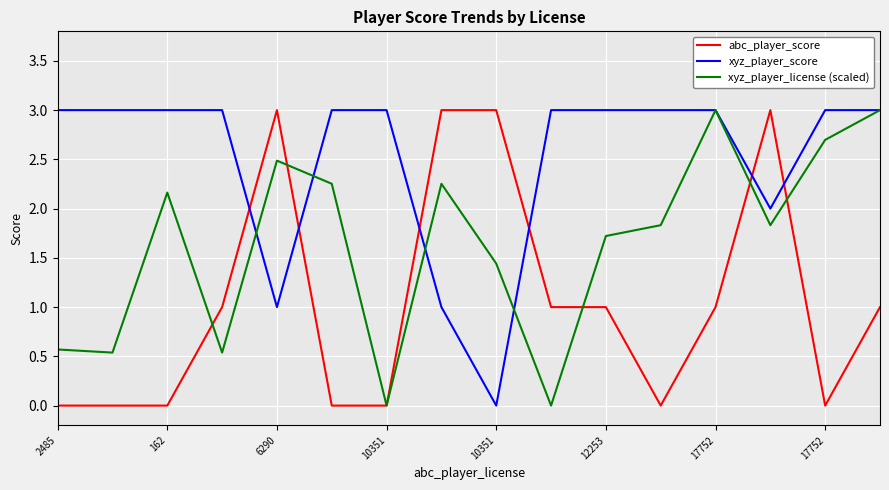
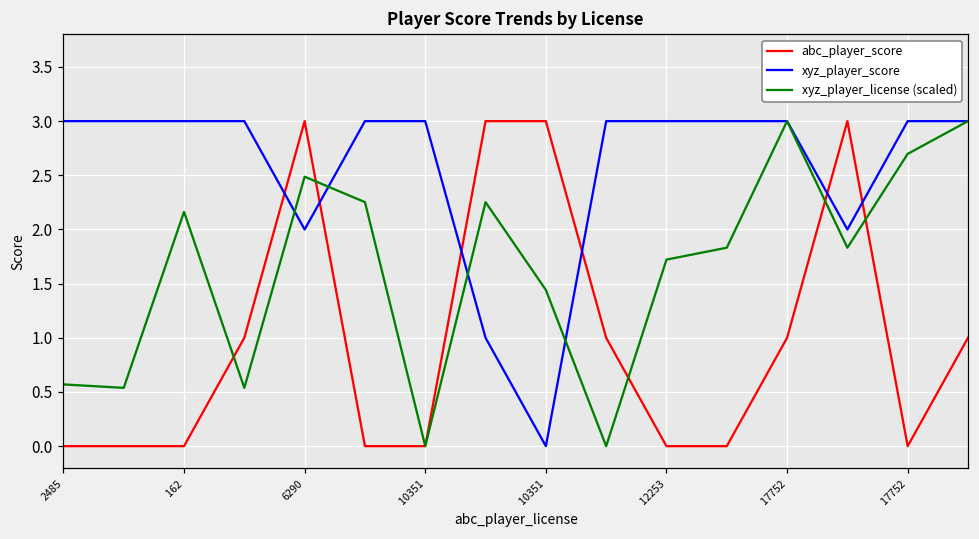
xyz_player_score, 6290: 1 -> 2
abc_player_score, 12253: 1 -> 0
